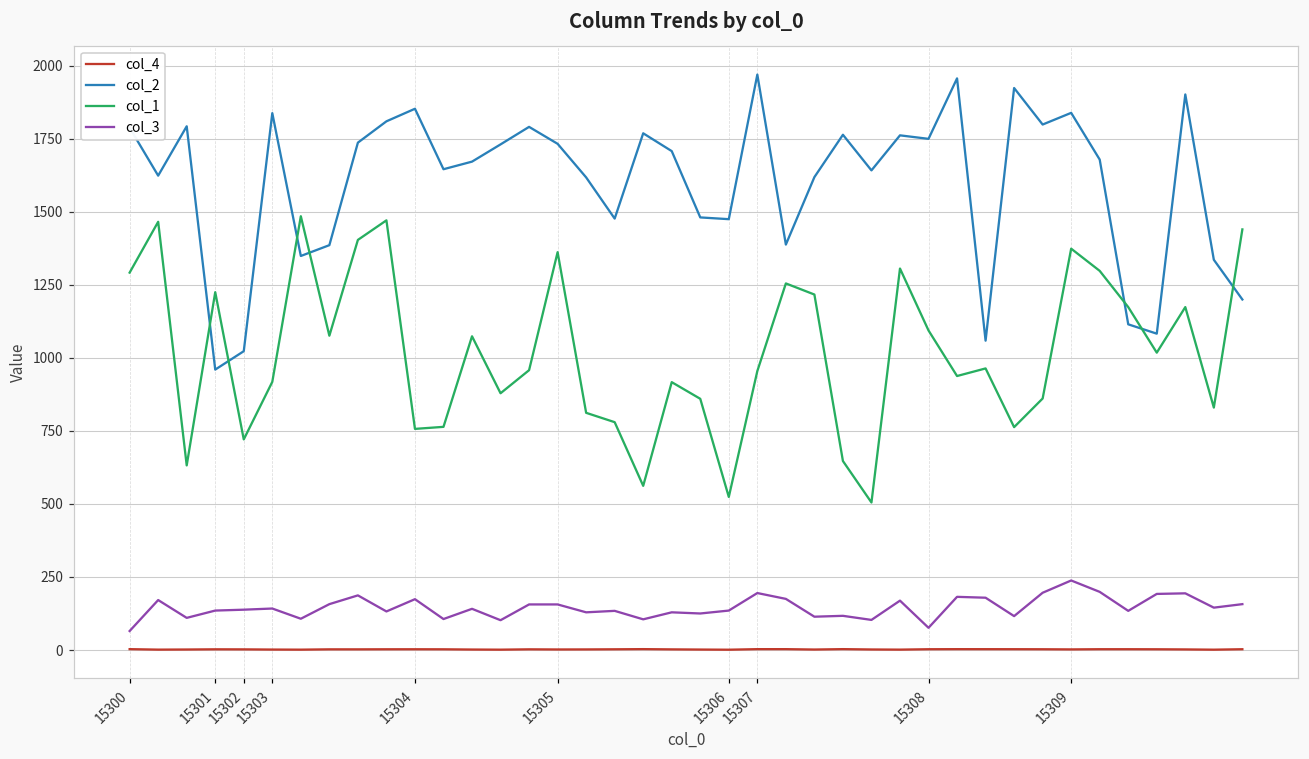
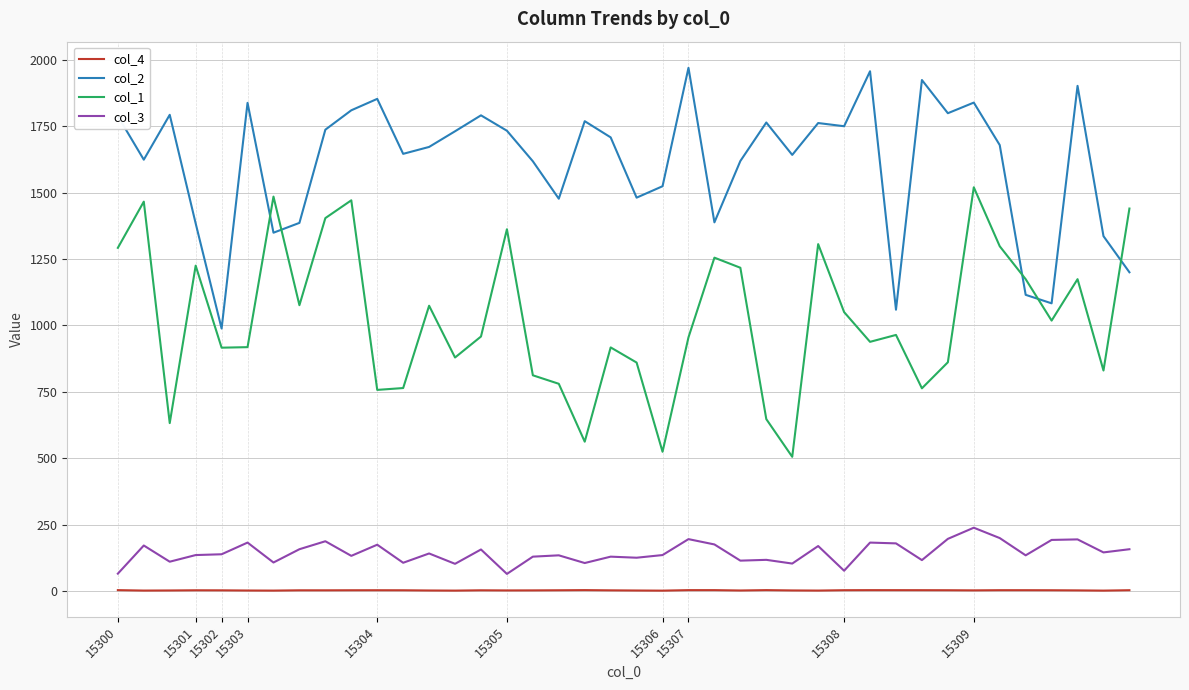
col_2, 15301: 960 -> 1380
col_2, 15302: 1020 -> 990
col_1, 15302: 720 -> 920
col_3, 15303: 140 -> 180
col_3, 15305: 160 -> 60
col_2, 15306: 1480 -> 1520
col_1, 15308: 1090 -> 1050
col_1, 15309: 1370 -> 1520
